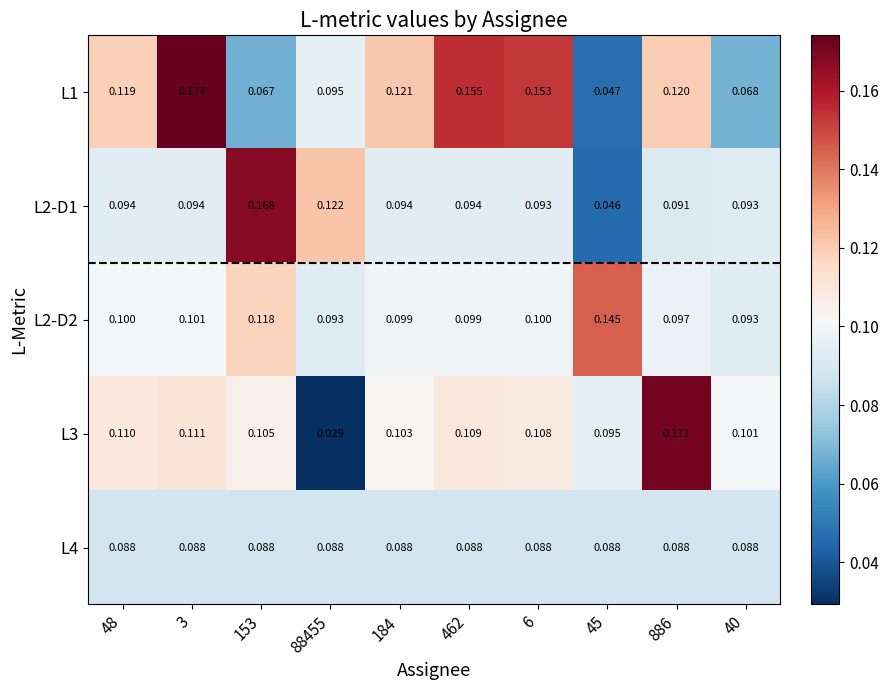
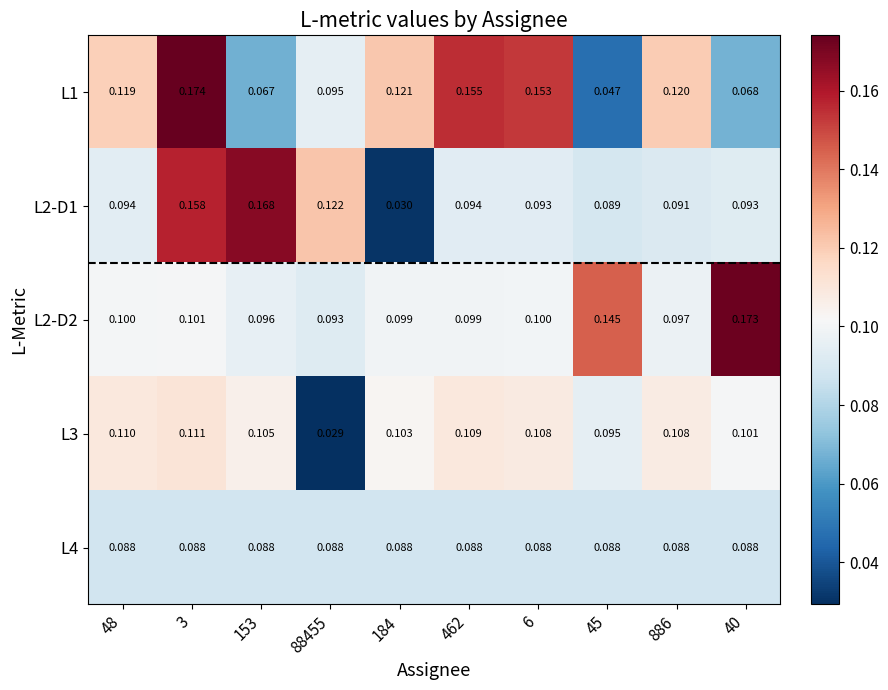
L2-D1, 3: 0.094 -> 0.158
L2-D1, 184: 0.094 -> 0.030
L2-D1, 45: 0.046 -> 0.089
L2-D2, 153: 0.118 -> 0.096
L2-D2, 40: 0.093 -> 0.173
L3, 886: 0.171 -> 0.108
